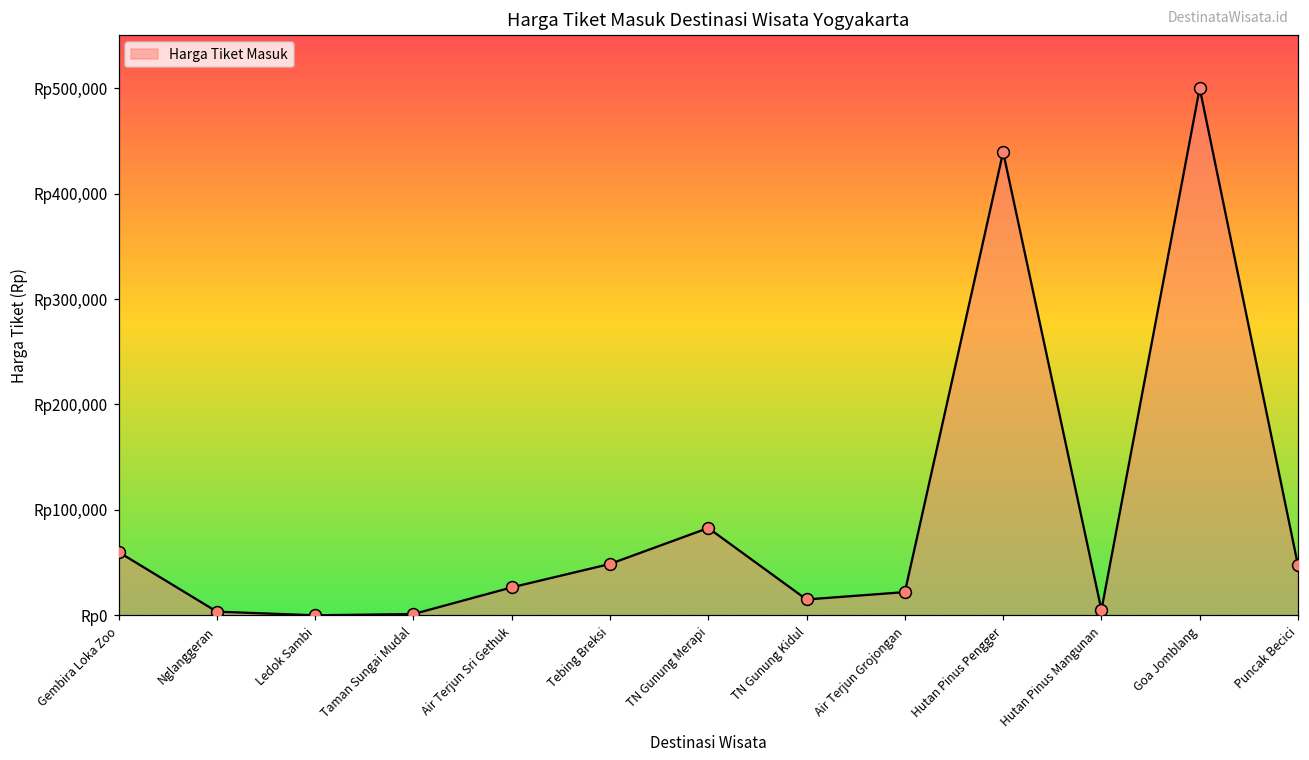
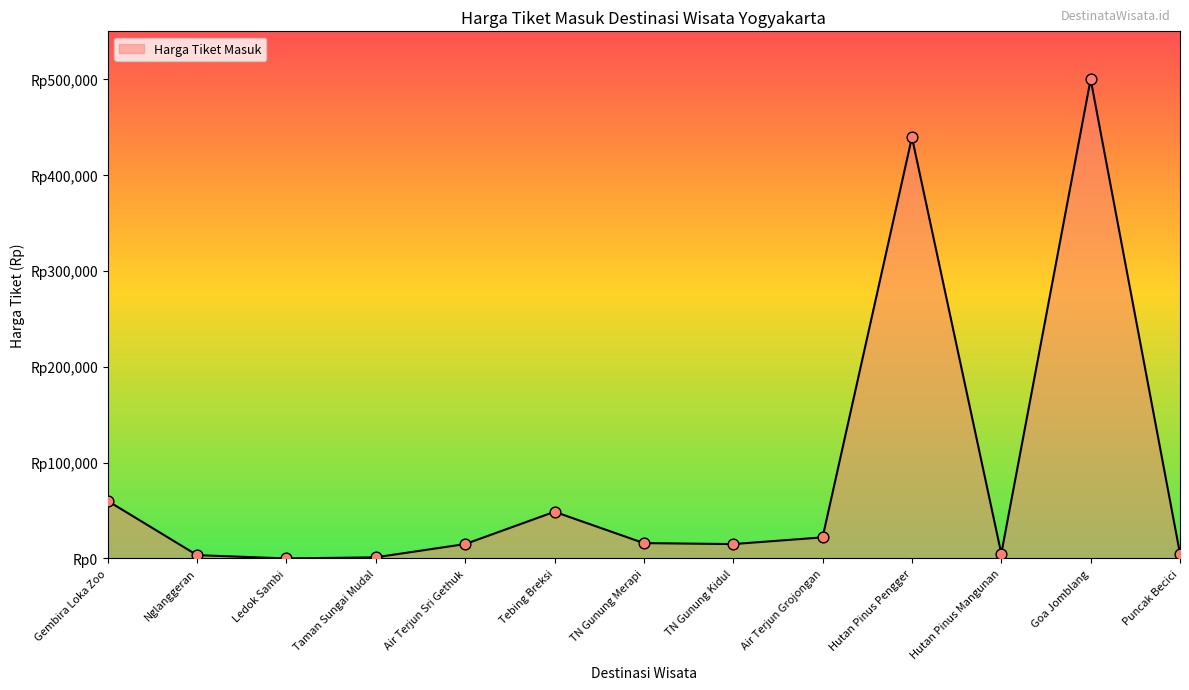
Air Terjun Sri Gethuk: Rp30,000 -> Rp20,000
TN Gunung Merapi: Rp80,000 -> Rp20,000
Puncak Becici: Rp50,000 -> Rp10,000
